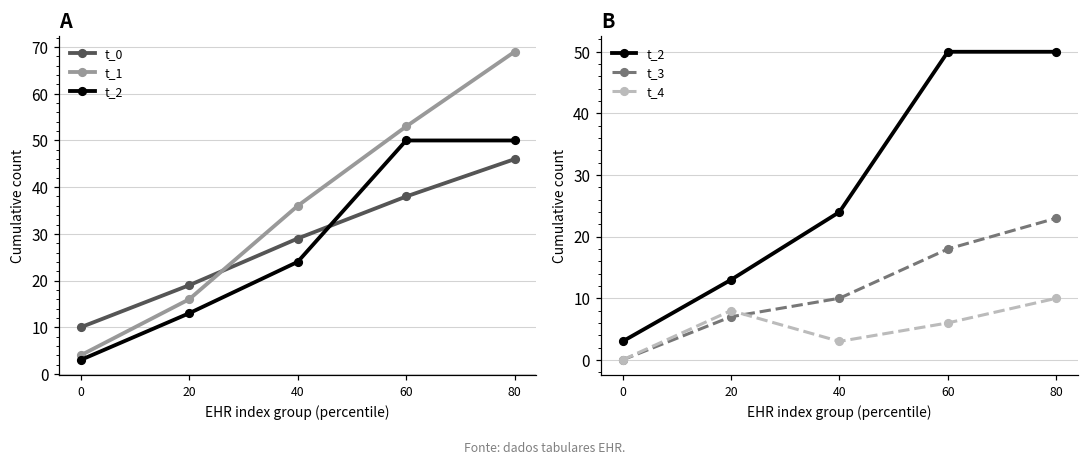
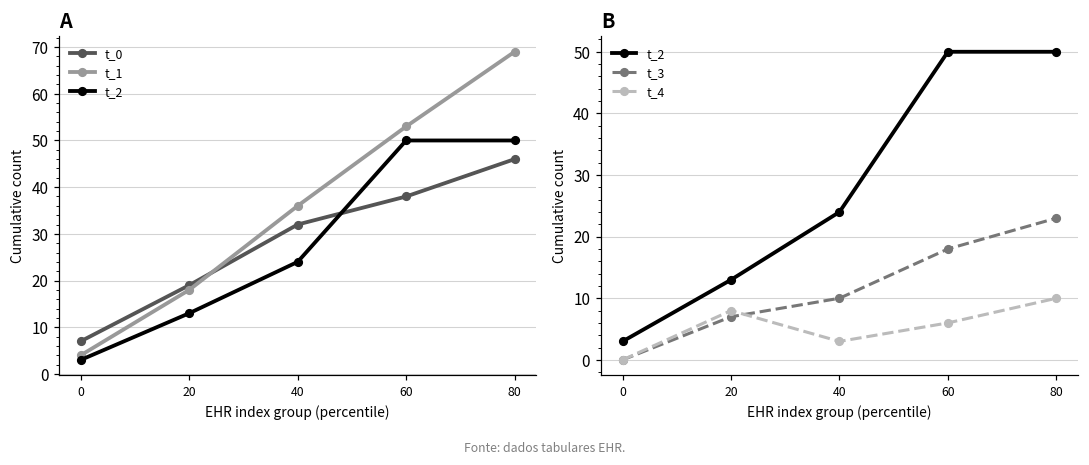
A, t_0, 0: 10 -> 7
A, t_1, 20: 16 -> 18
A, t_0, 40: 29 -> 32
